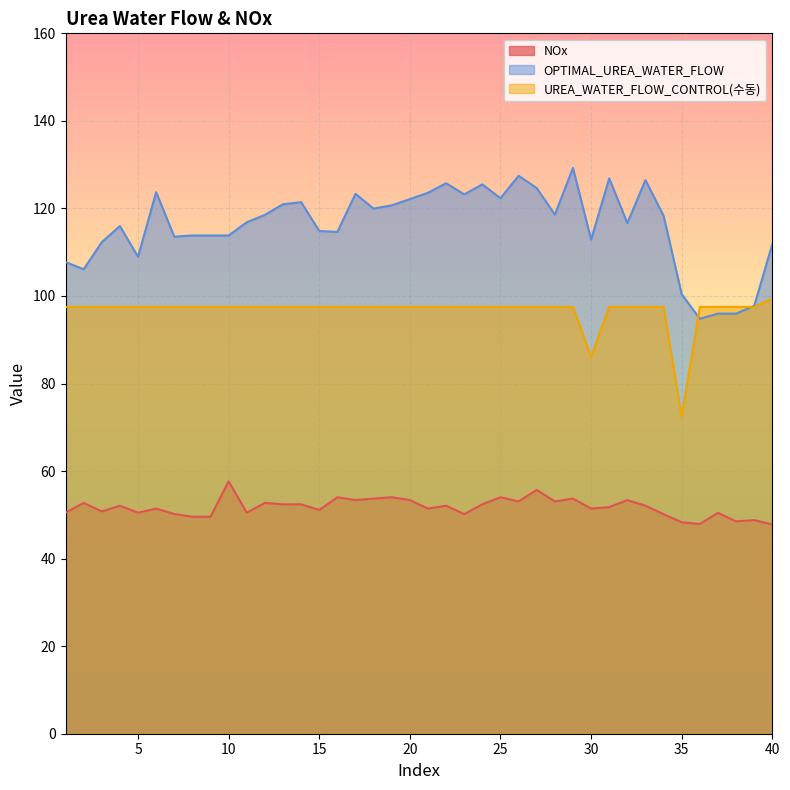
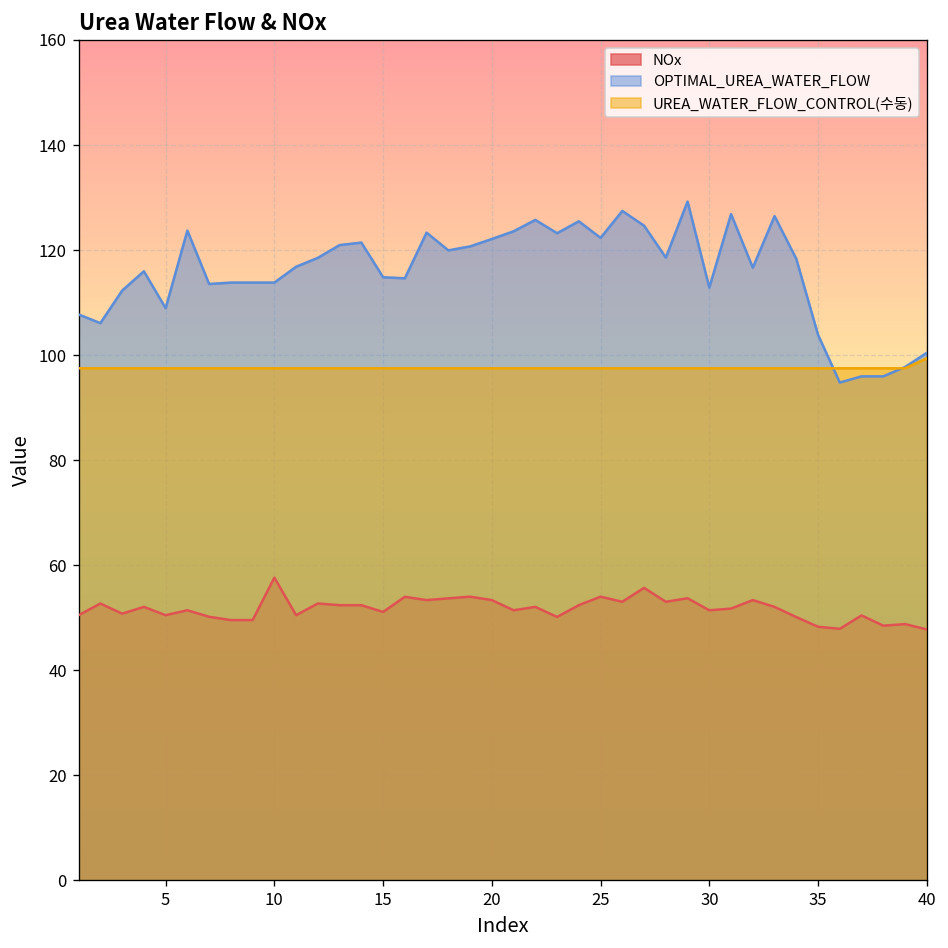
UREA_WATER_FLOW_CONTROL(수동), 30: 86 -> 98
OPTIMAL_UREA_WATER_FLOW, 35: 100 -> 104
UREA_WATER_FLOW_CONTROL(수동), 35: 72 -> 98
OPTIMAL_UREA_WATER_FLOW, 40: 112 -> 100
